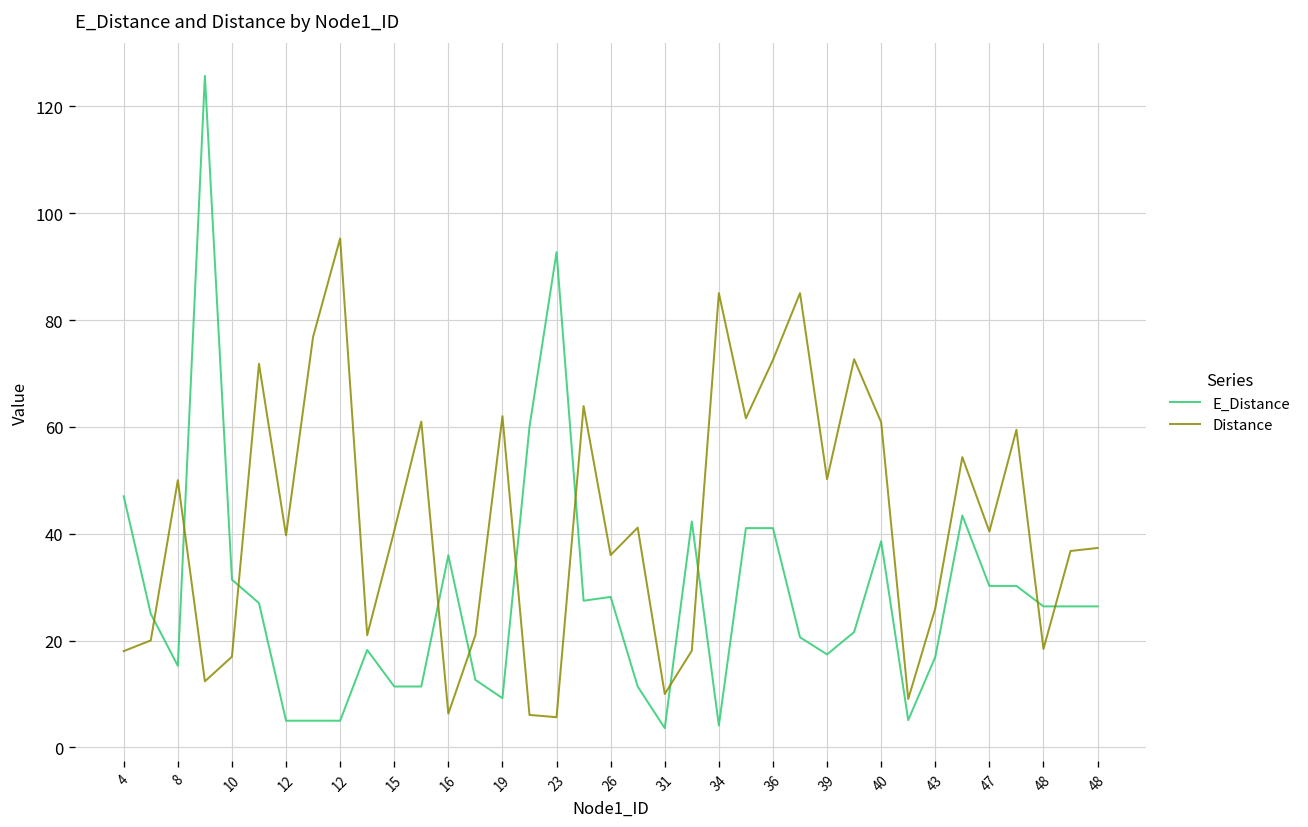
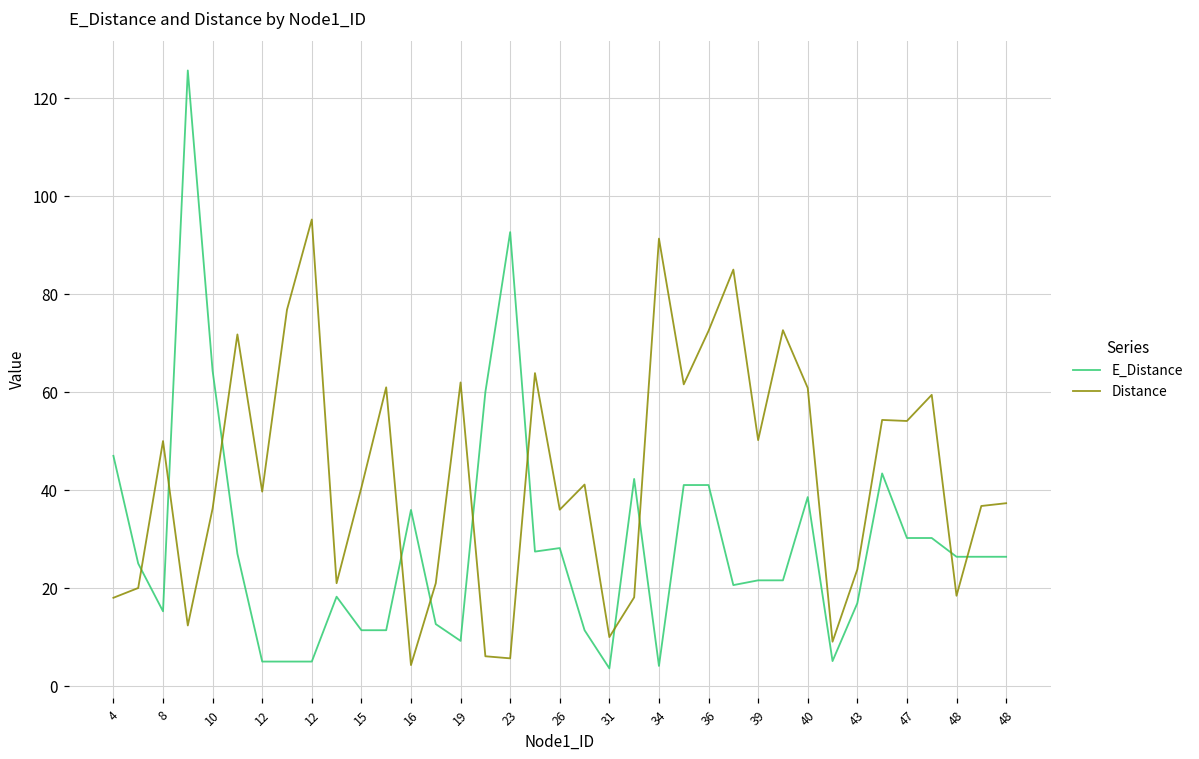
E_Distance, 10: 31 -> 64
Distance, 10: 17 -> 36
Distance, 16: 6 -> 4
Distance, 34: 85 -> 91
E_Distance, 39: 17 -> 22
Distance, 43: 26 -> 24
Distance, 47: 40 -> 54
